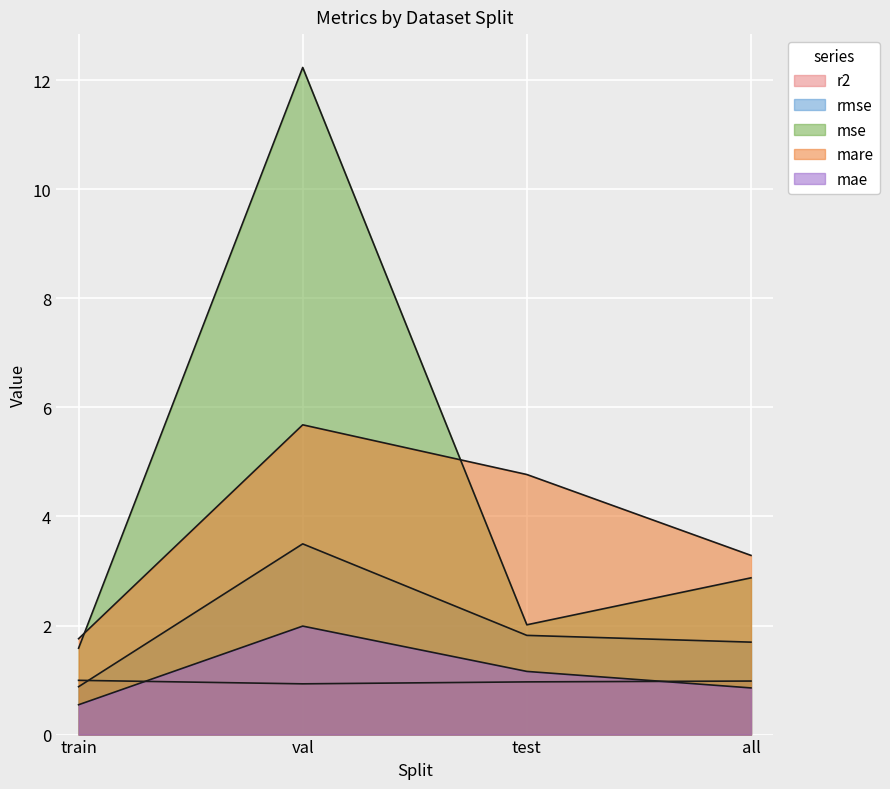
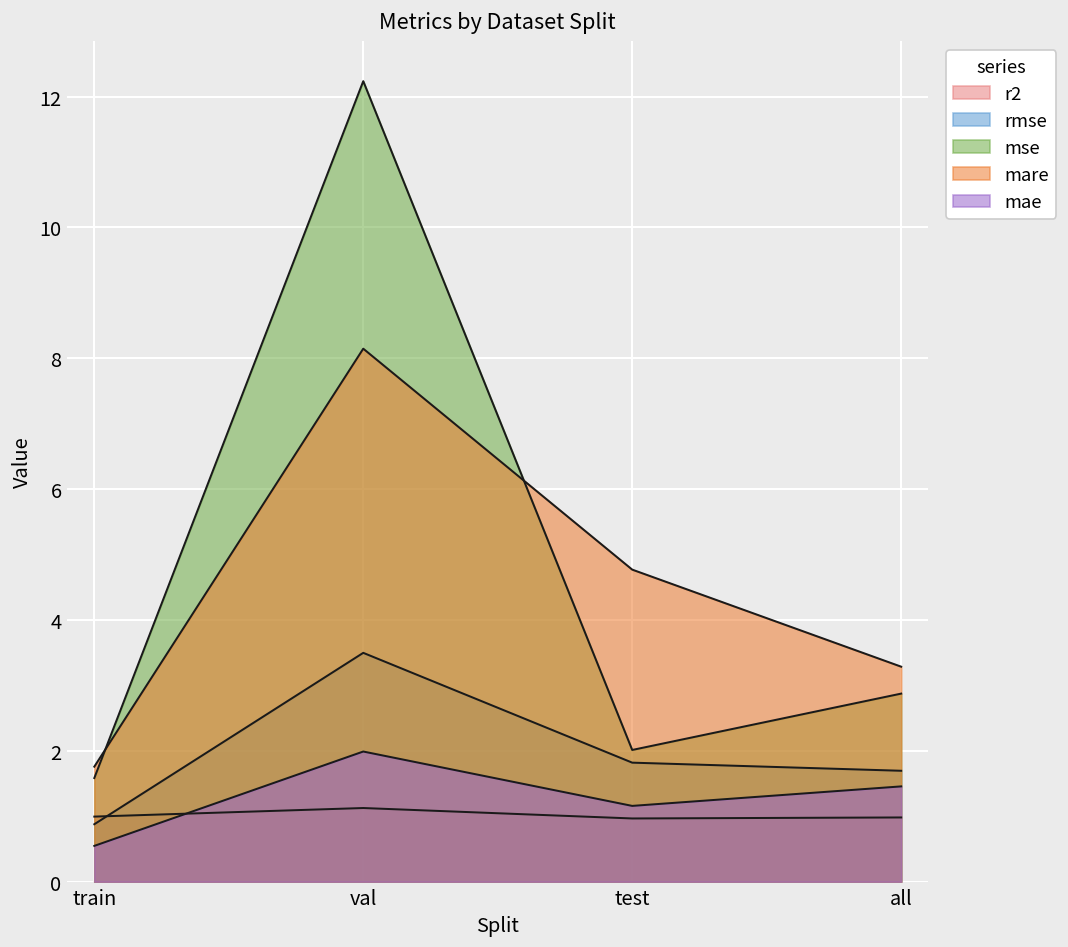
r2, val: 0.9 -> 1.1
mare, val: 5.7 -> 8.1
mae, all: 0.9 -> 1.5
